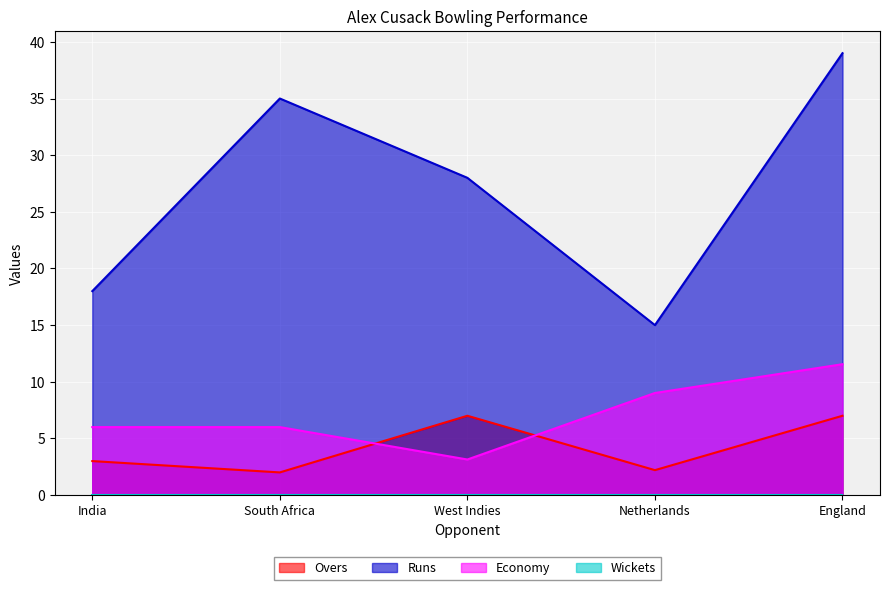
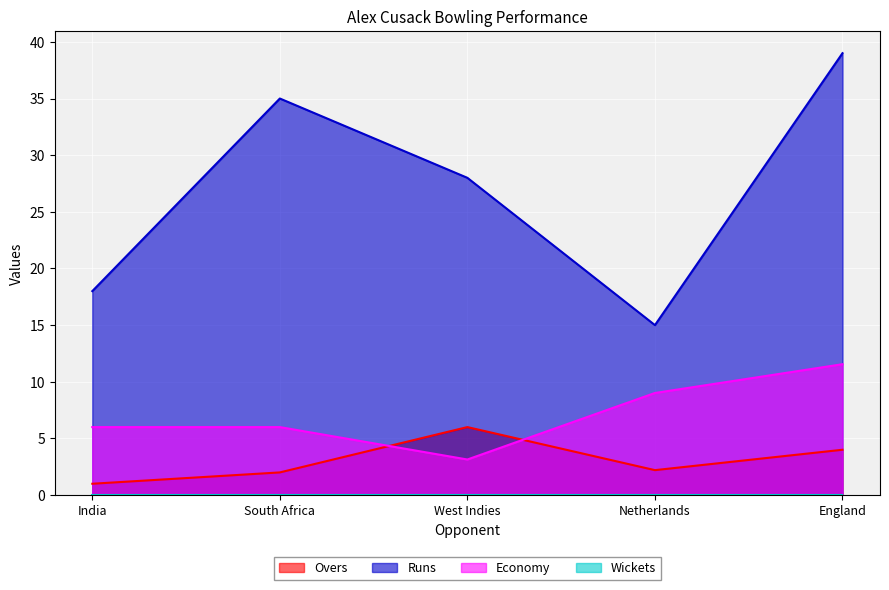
Overs, India: 3 -> 1
Overs, West Indies: 7 -> 6
Overs, England: 7 -> 4
